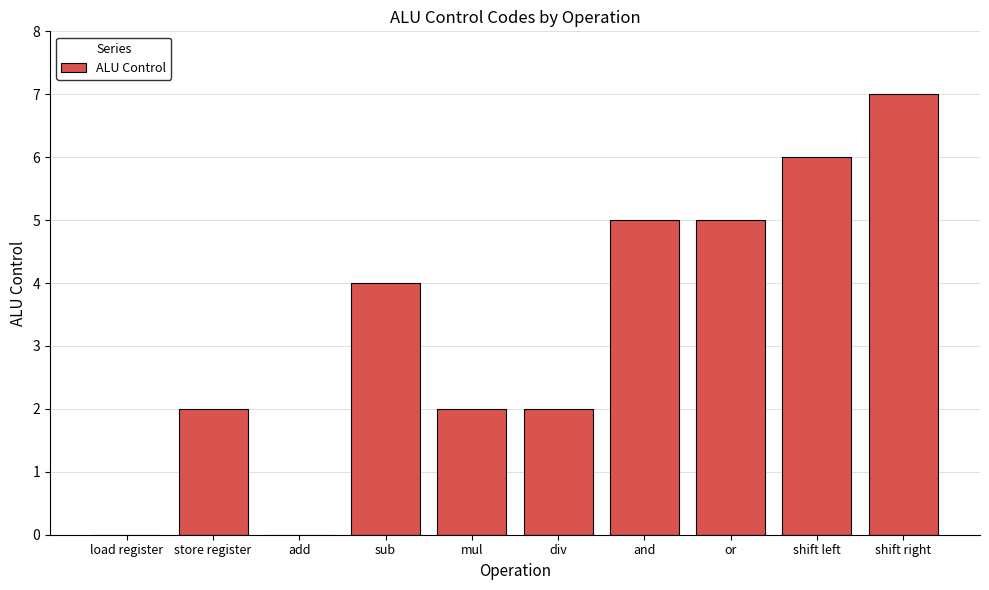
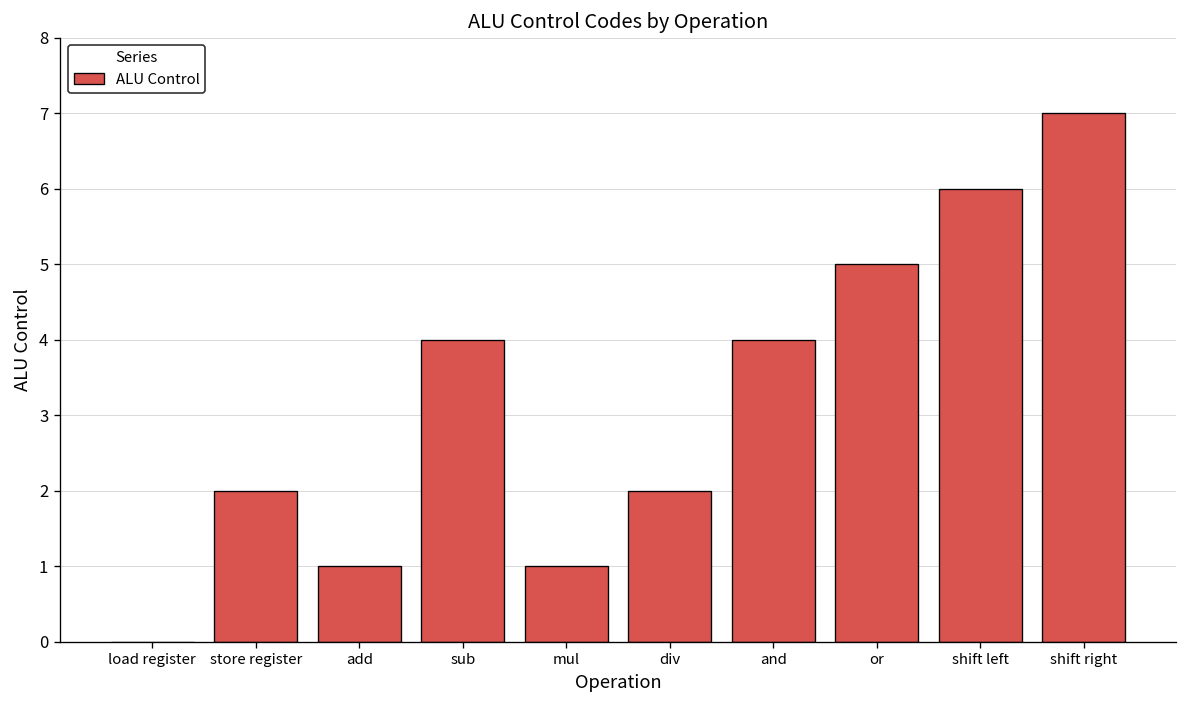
add: 0 -> 1
mul: 2 -> 1
and: 5 -> 4
